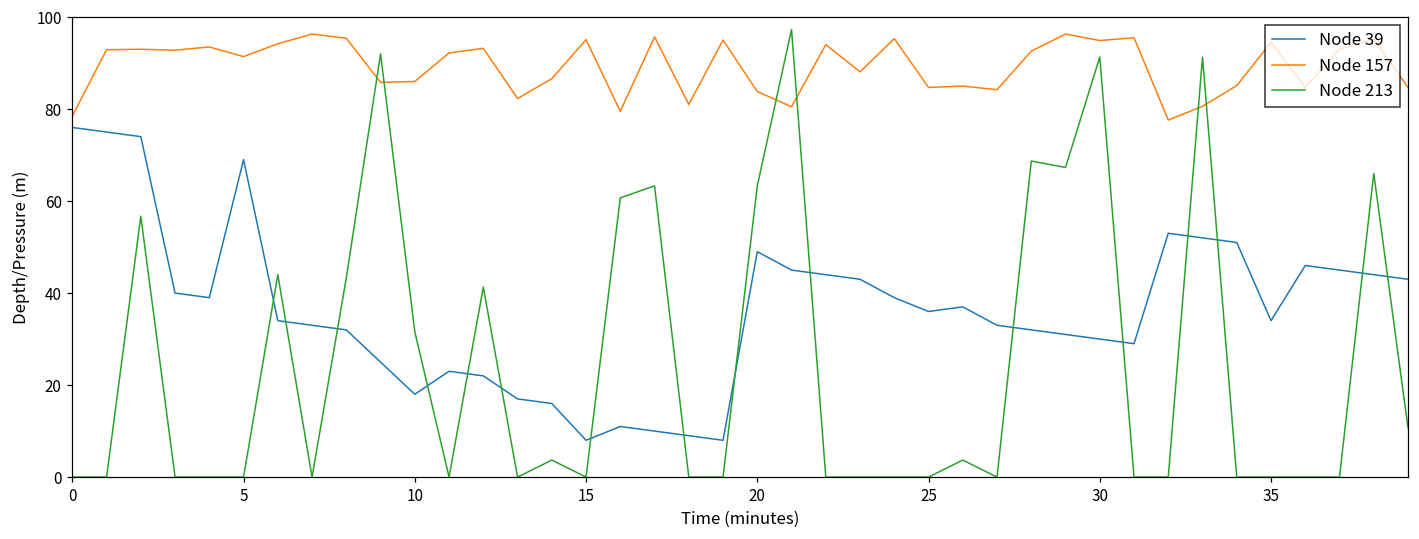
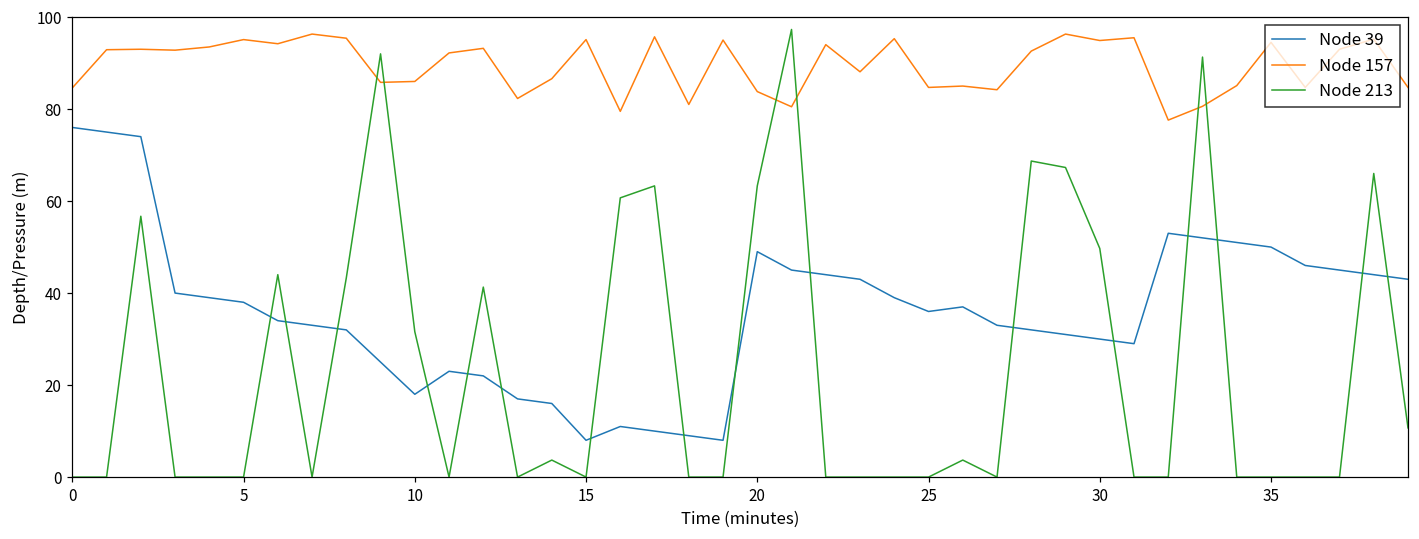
Node 157, 0: 79 -> 85
Node 39, 5: 69 -> 38
Node 157, 5: 91 -> 95
Node 213, 30: 91 -> 50
Node 39, 35: 34 -> 50
